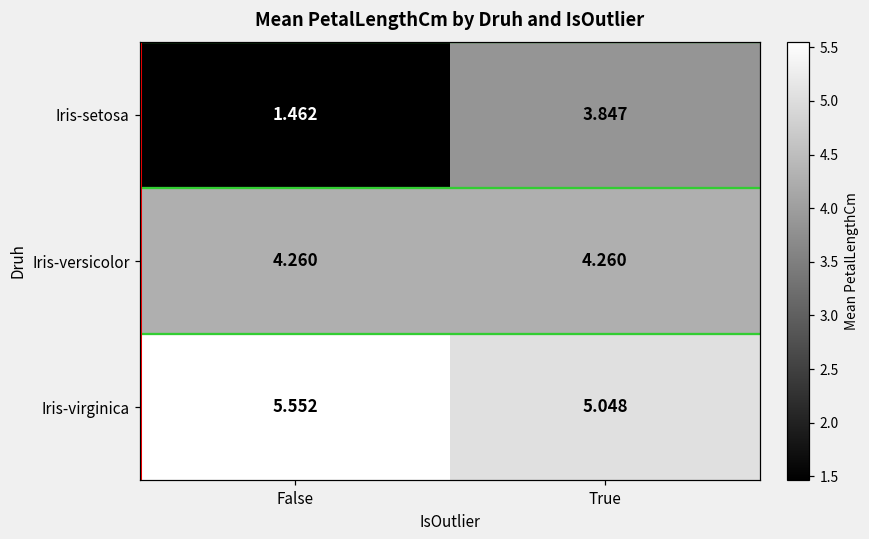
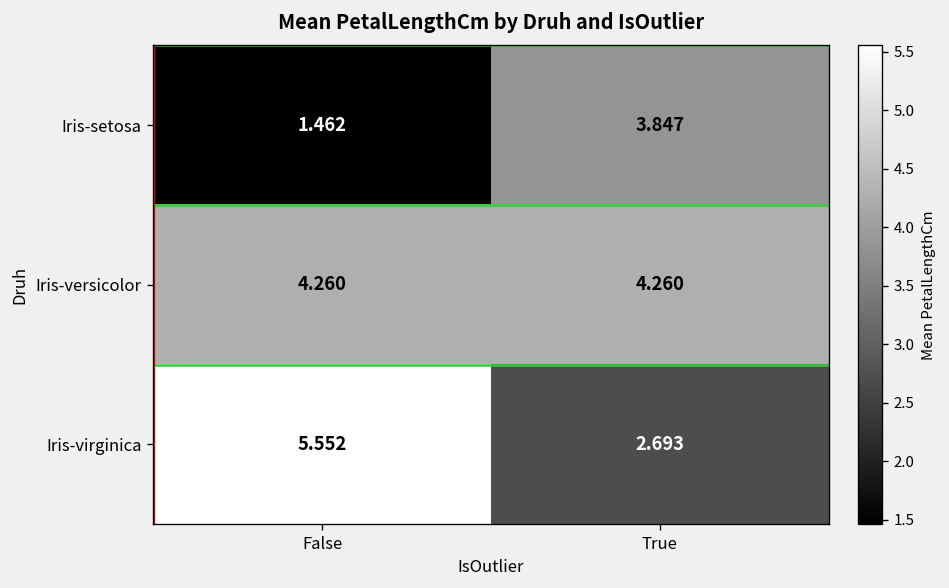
Iris-virginica, True: 5.048 -> 2.693
